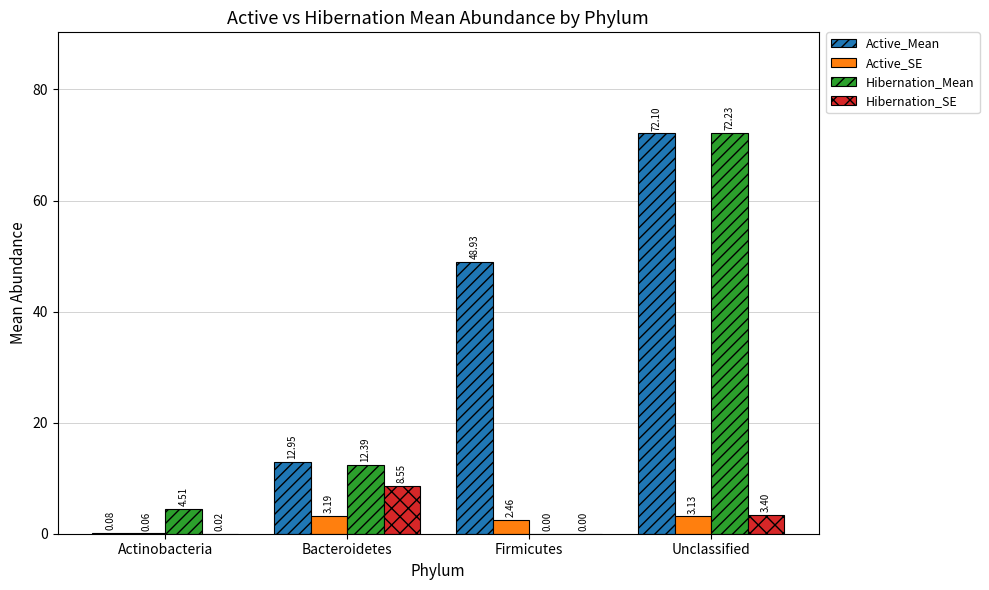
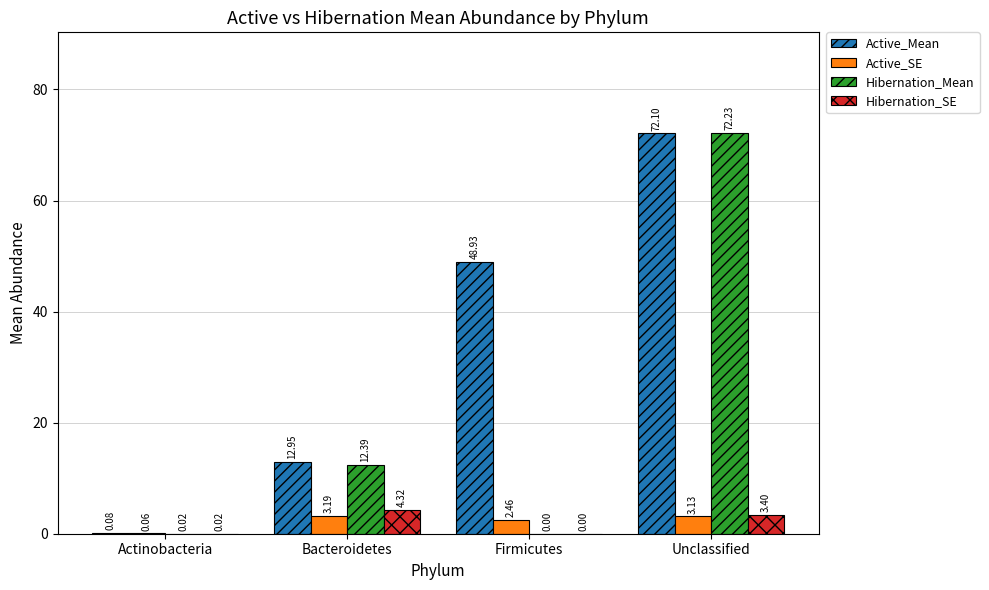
Hibernation_Mean, Actinobacteria: 4.51 -> 0.02
Hibernation_SE, Bacteroidetes: 8.55 -> 4.32
